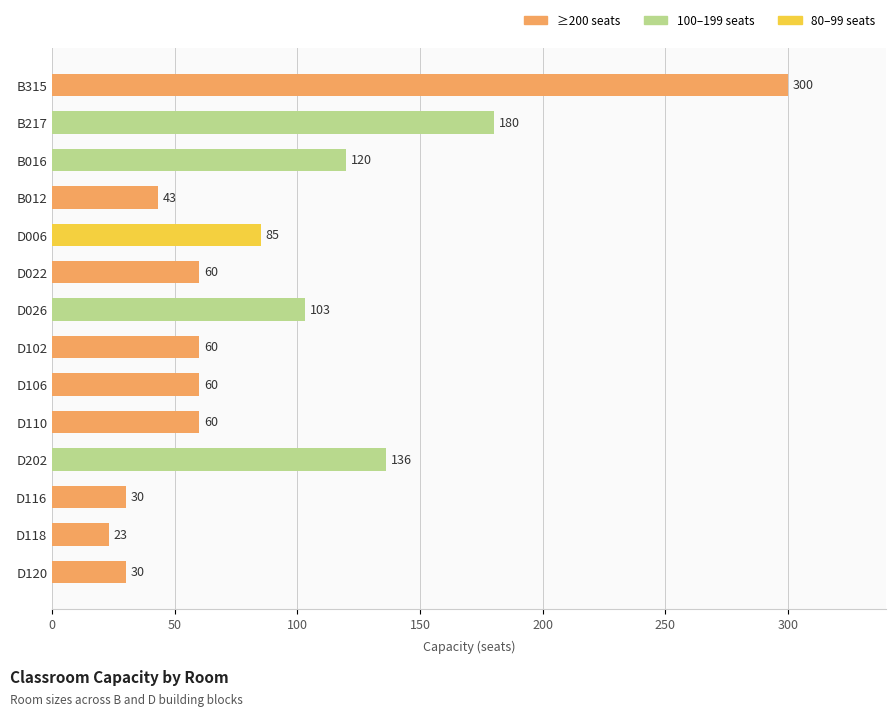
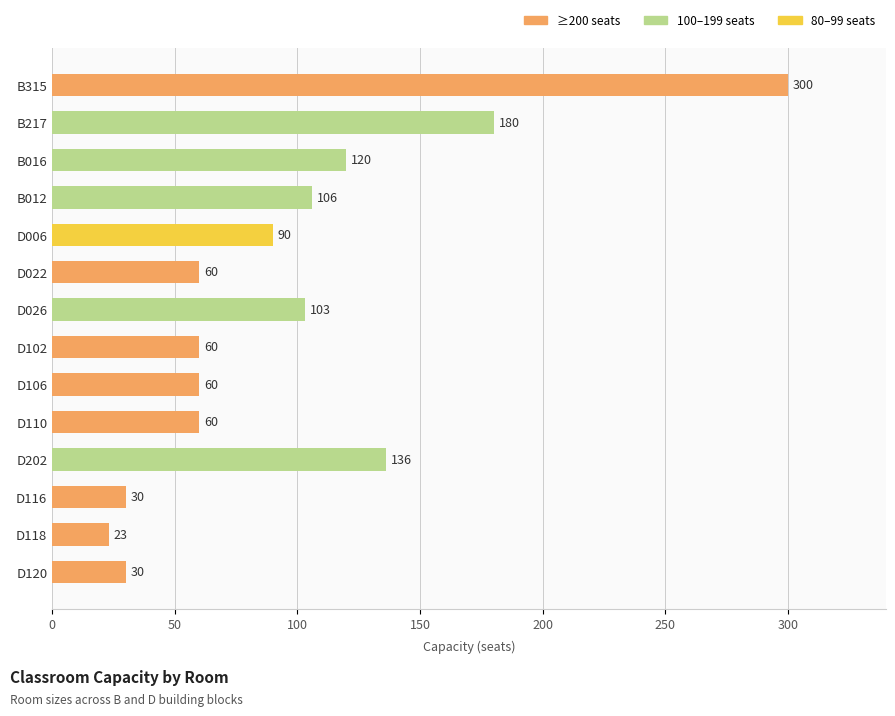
B012: 43 -> 106
D006: 85 -> 90
